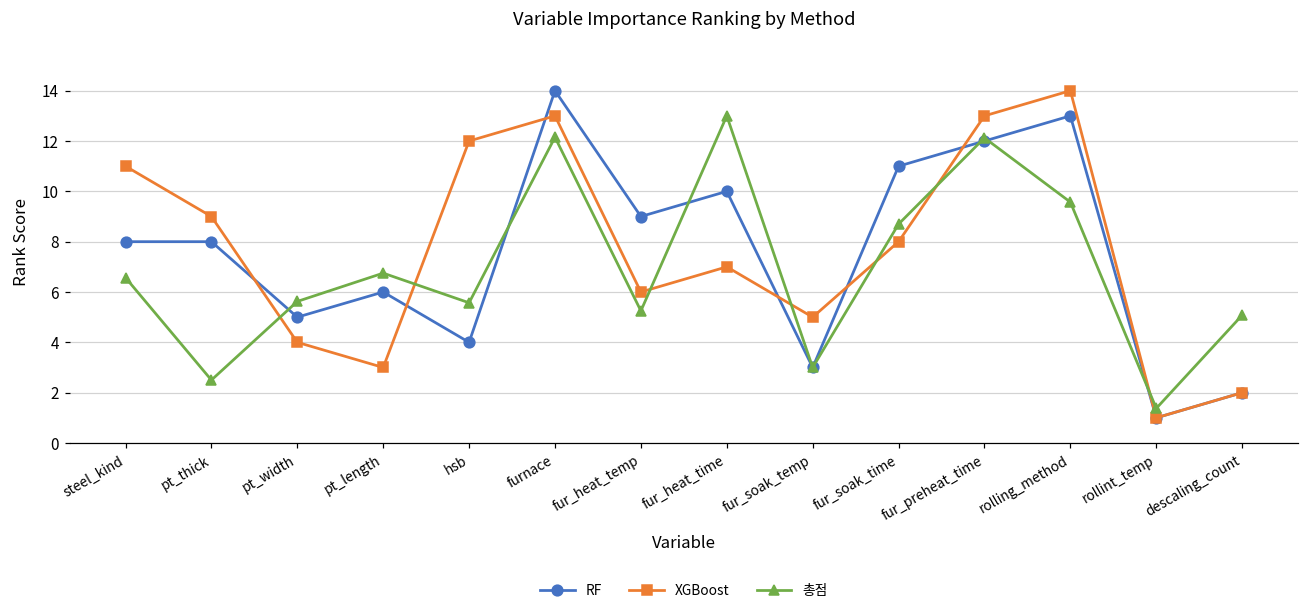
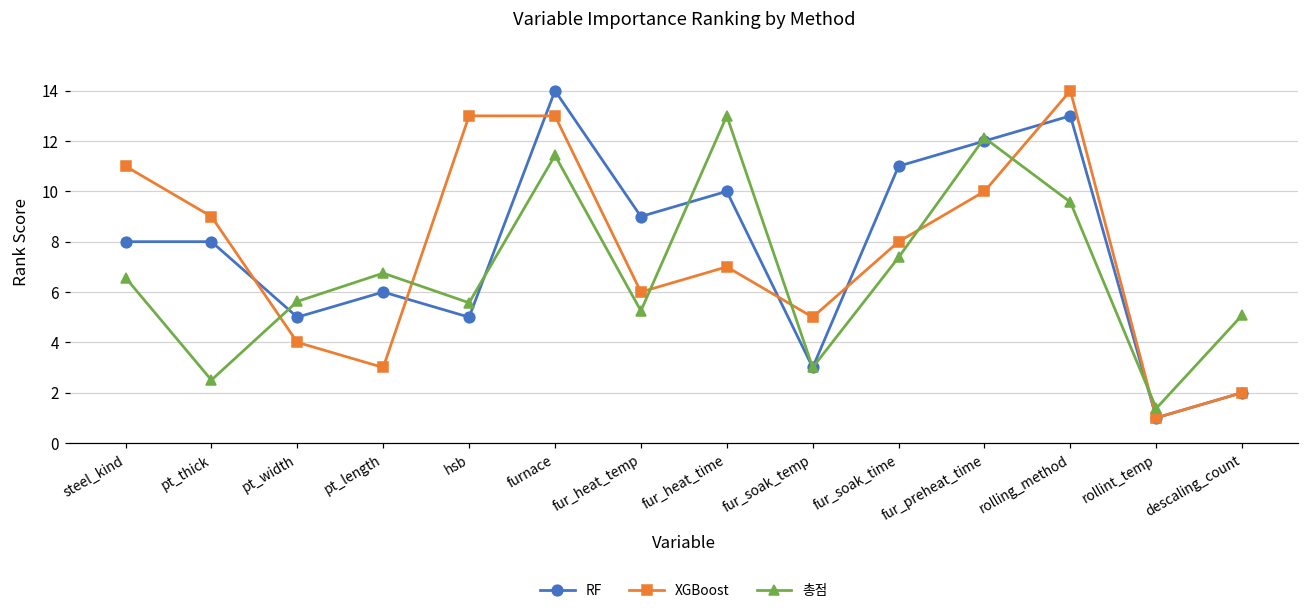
RF, hsb: 4 -> 5
XGBoost, hsb: 12 -> 13
총점, furnace: 12.1 -> 11.4
총점, fur_soak_time: 8.7 -> 7.4
XGBoost, fur_preheat_time: 13 -> 10
